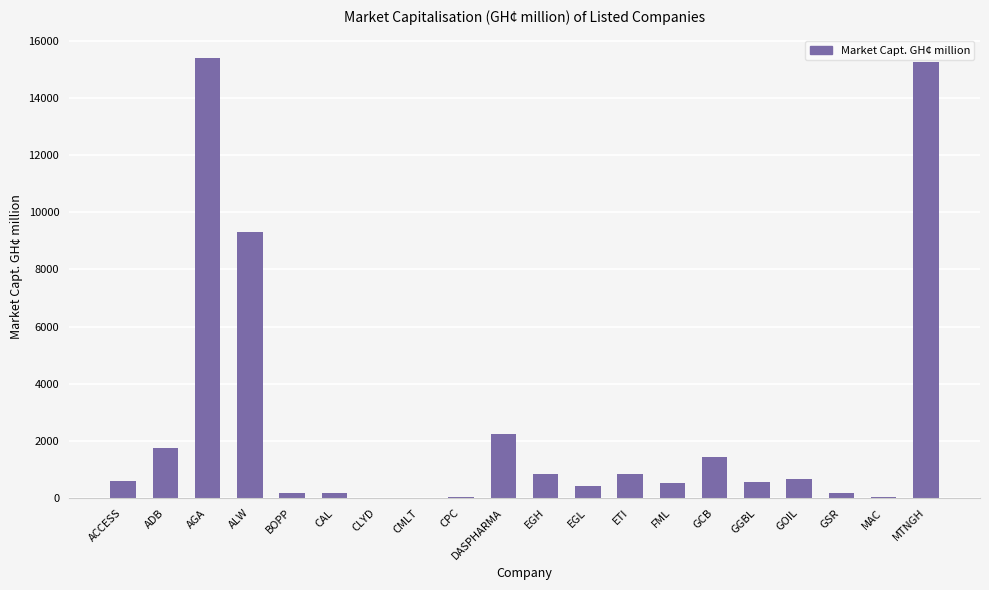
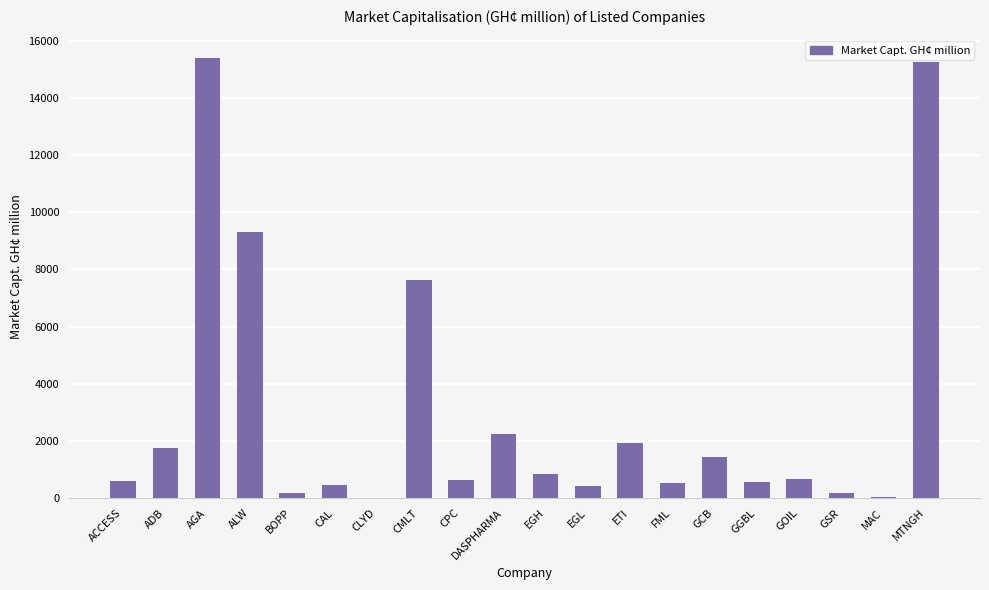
CAL: 200 -> 500
CMLT: 0 -> 7600
CPC: 0 -> 600
ETI: 800 -> 1900
